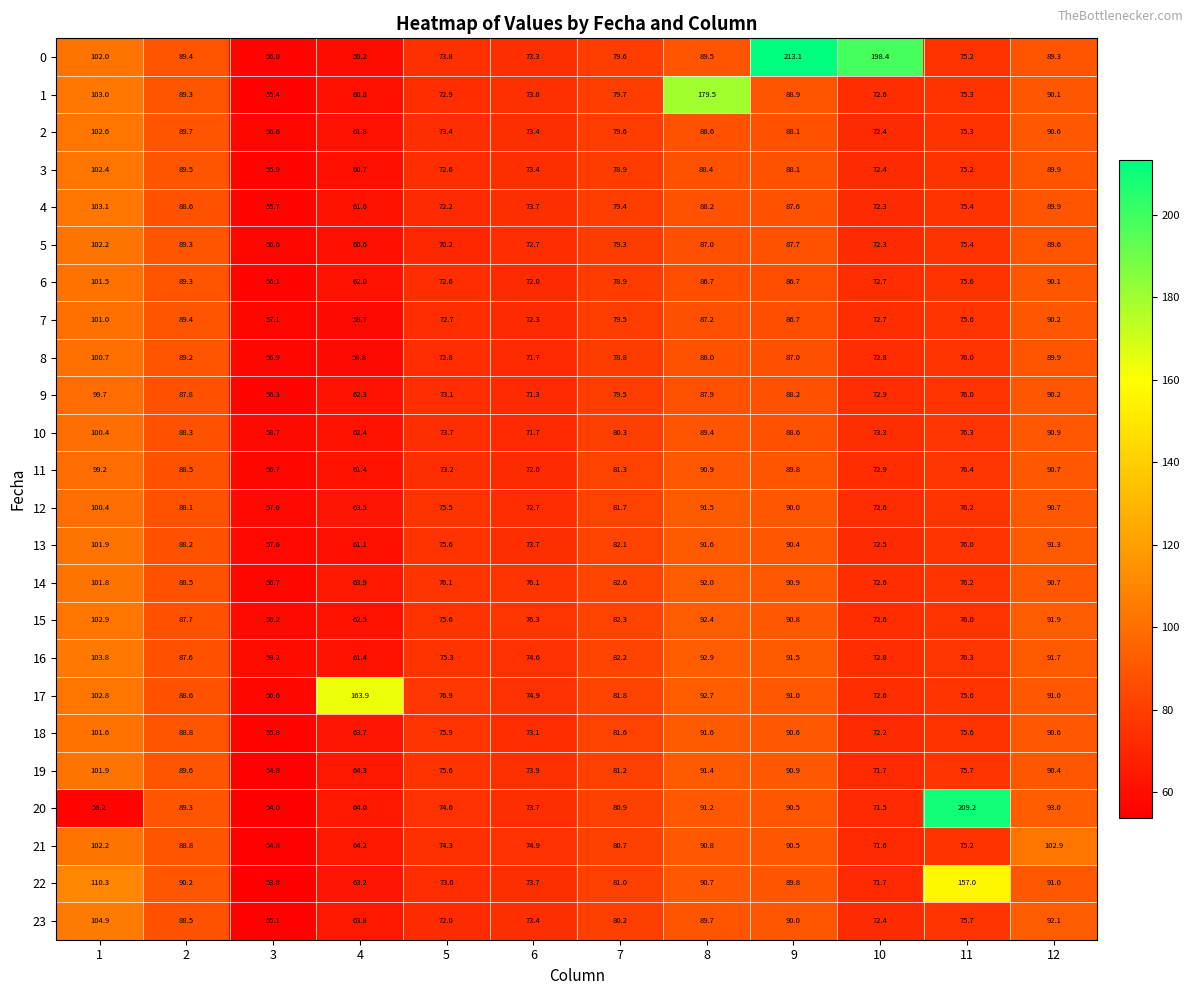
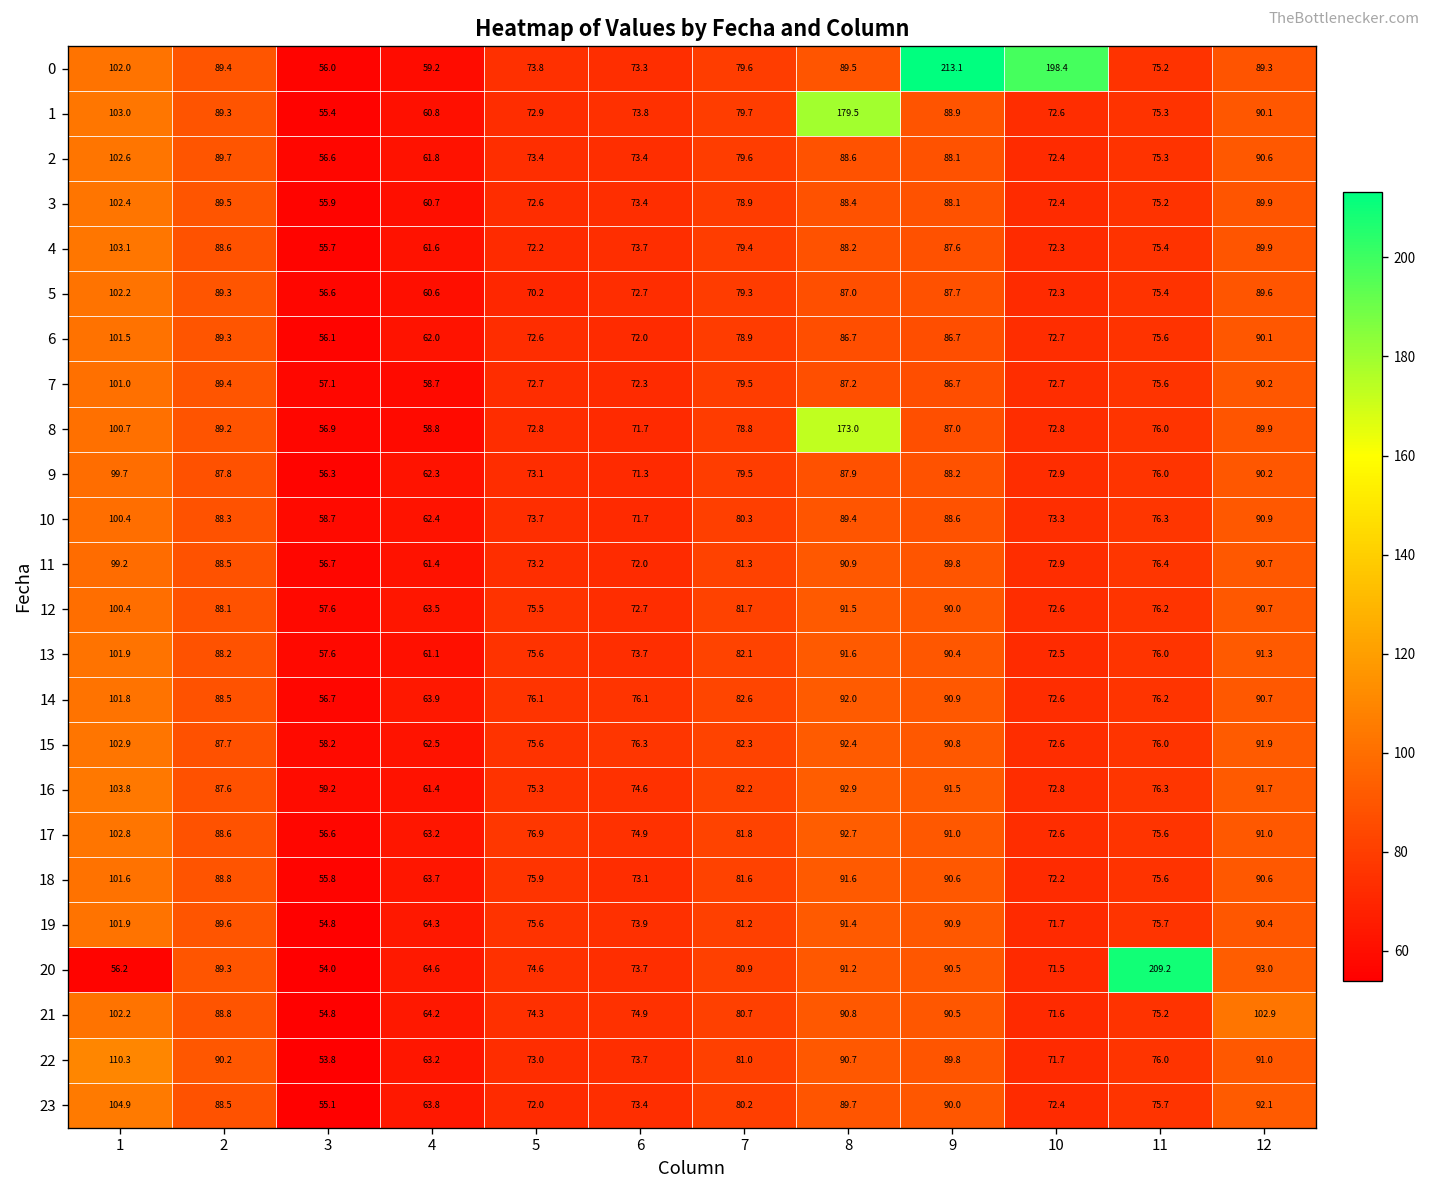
8, 8: 88.0 -> 173.0
17, 4: 163.9 -> 63.2
22, 11: 157.0 -> 76.0
